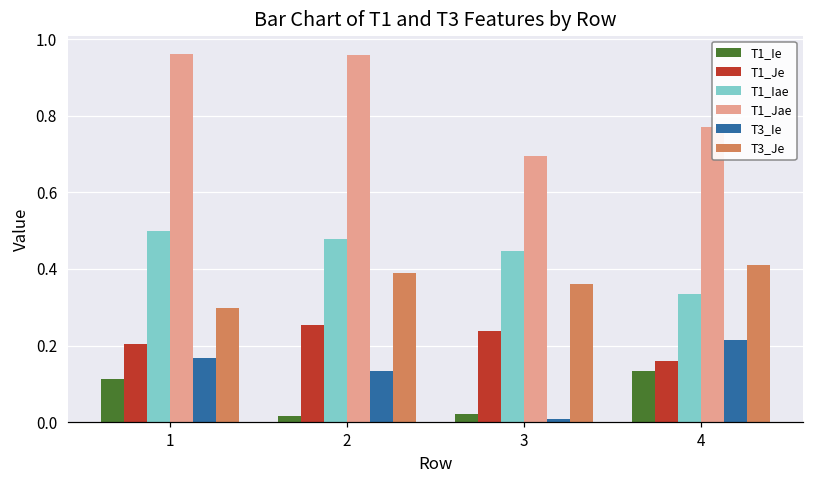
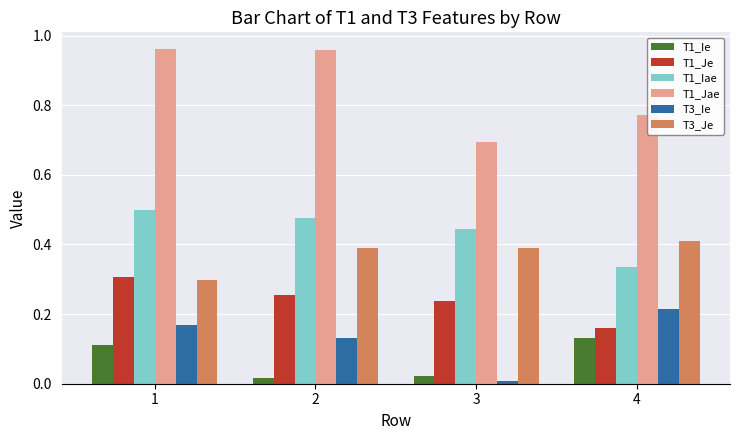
T1_Je, 1: 0.20 -> 0.31
T3_Je, 3: 0.36 -> 0.39
